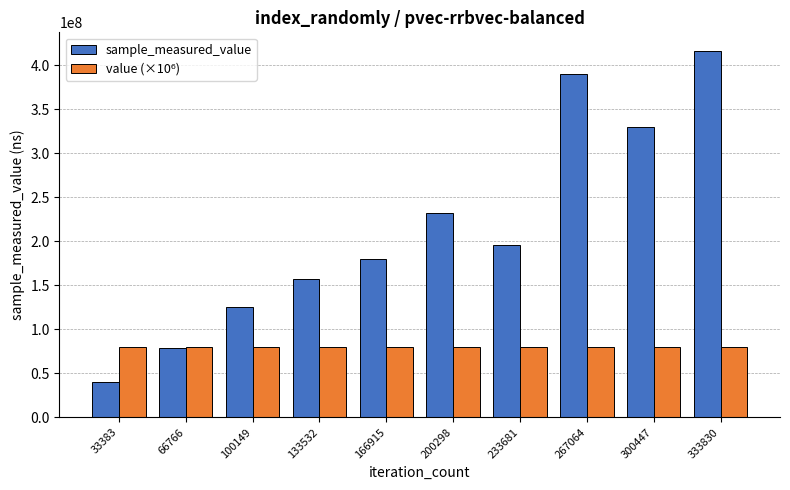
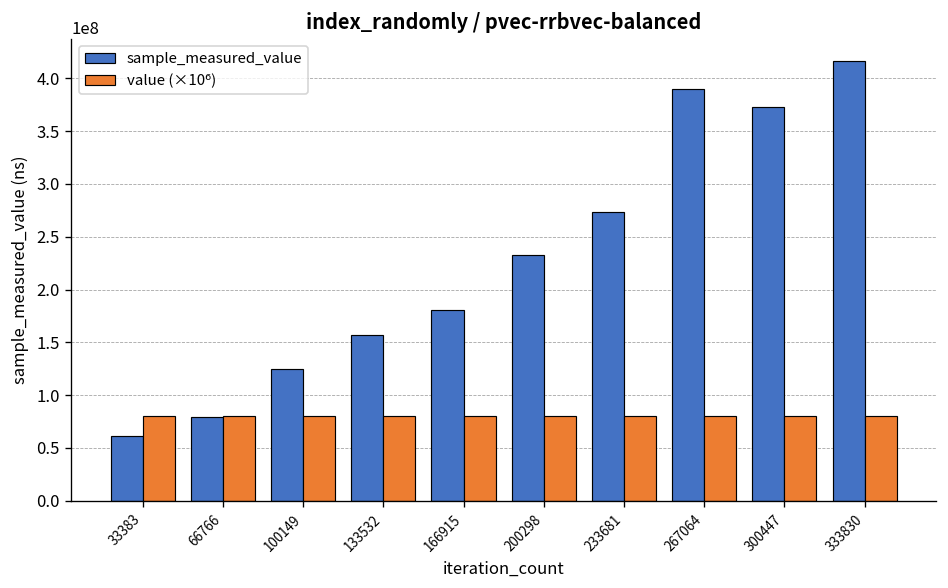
sample_measured_value, 33383: 40000000 -> 60000000
sample_measured_value, 233681: 200000000 -> 270000000
sample_measured_value, 300447: 330000000 -> 370000000
